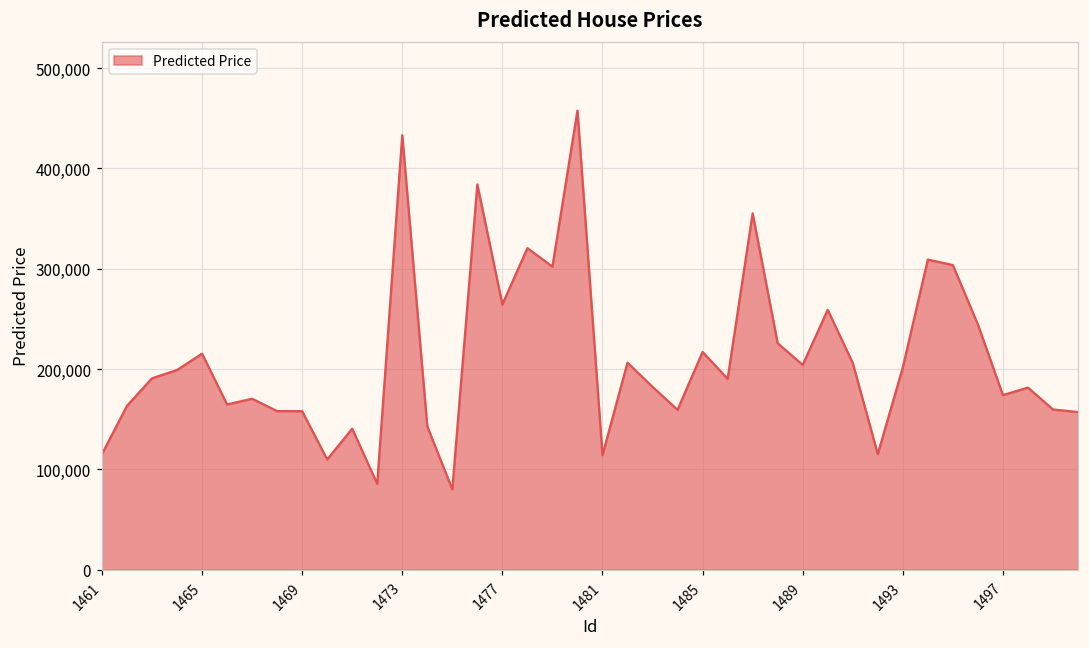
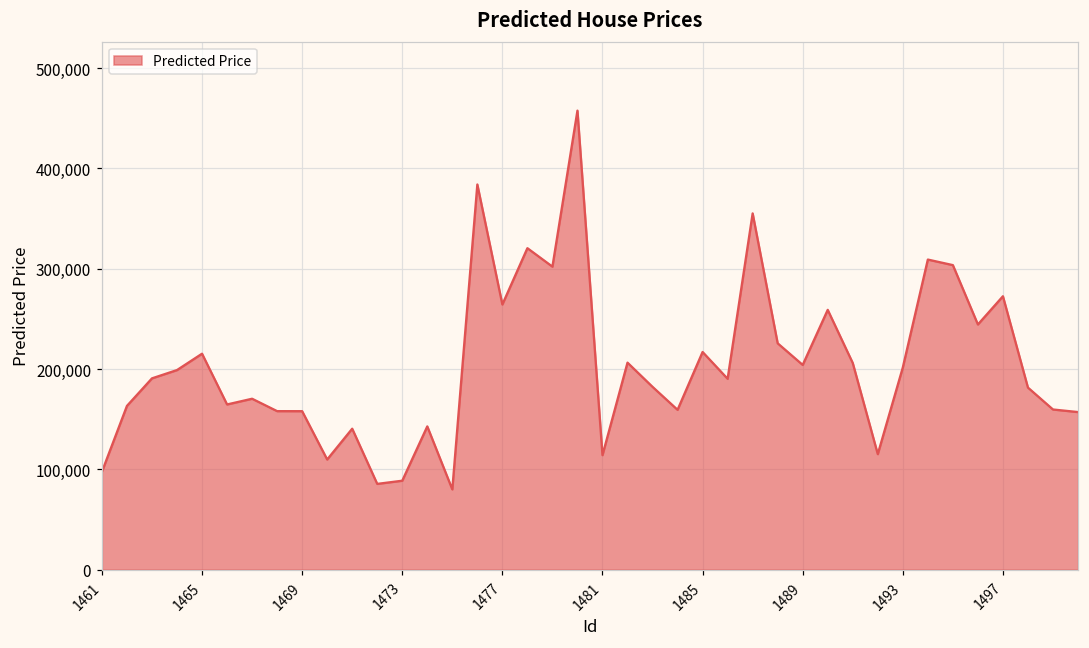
1461: 120,000 -> 100,000
1473: 430,000 -> 90,000
1497: 170,000 -> 270,000
